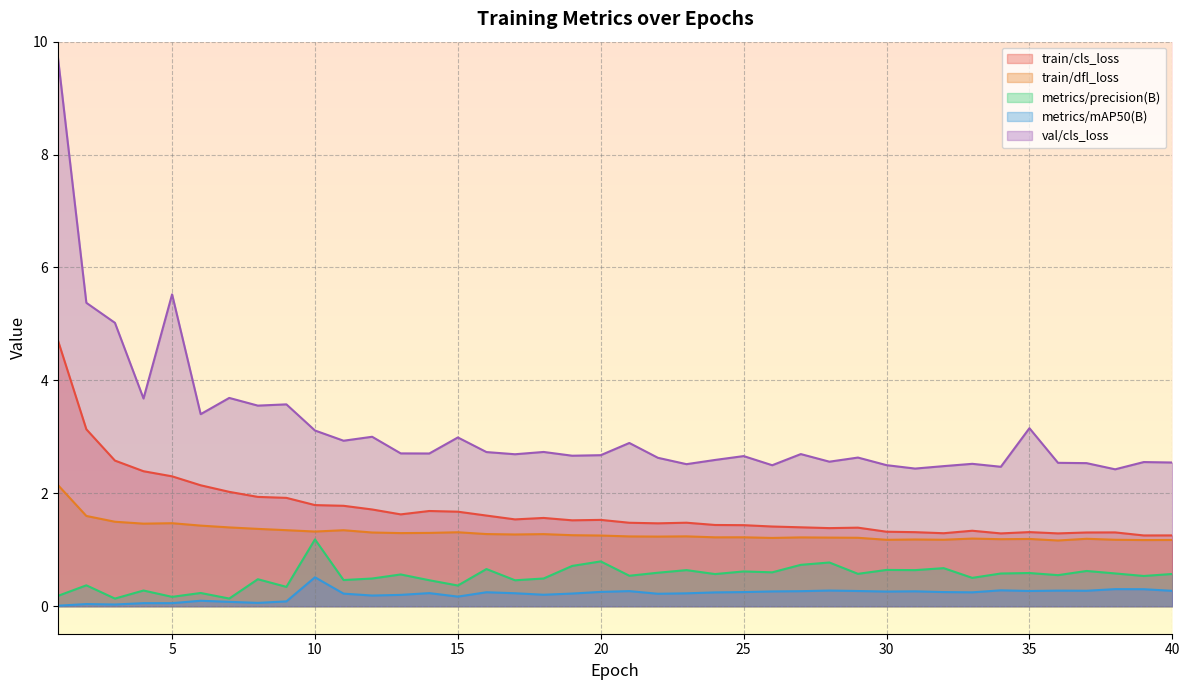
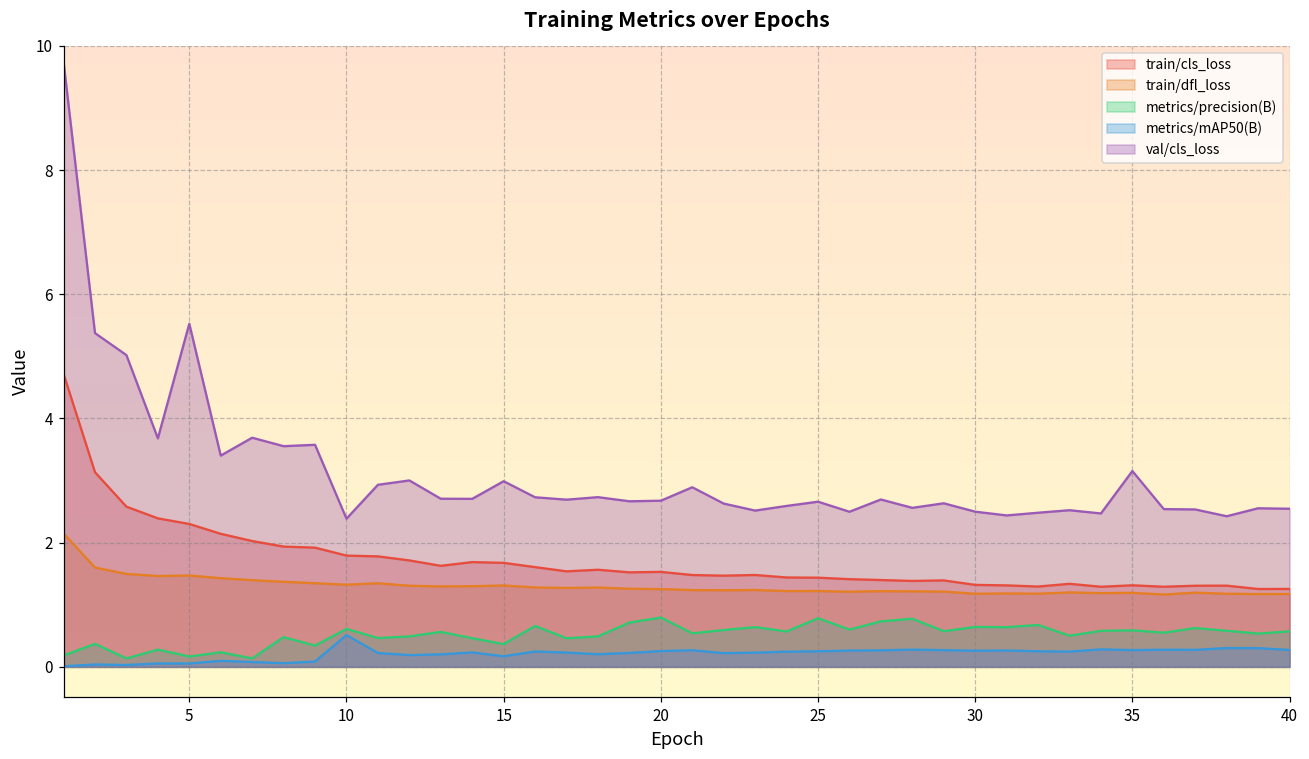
metrics/precision(B), 10: 1.2 -> 0.6
val/cls_loss, 10: 3.1 -> 2.4
metrics/precision(B), 25: 0.6 -> 0.8
